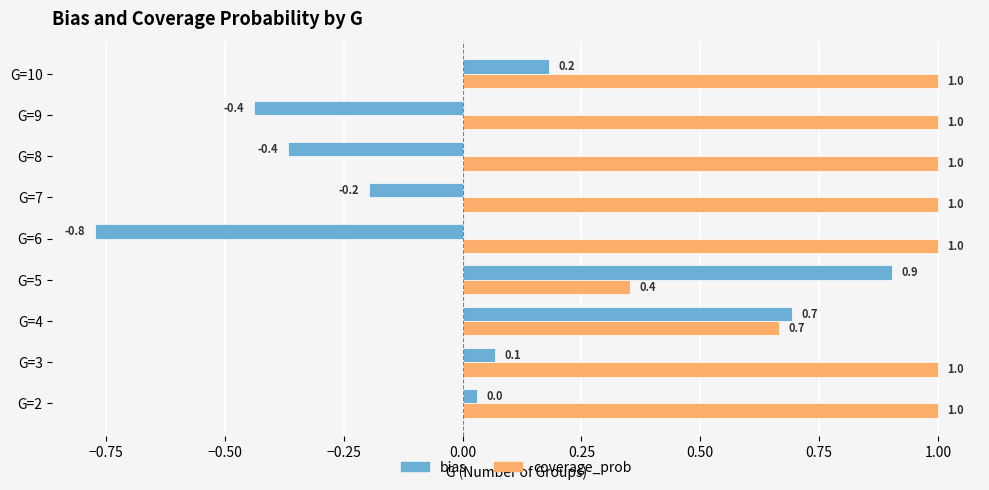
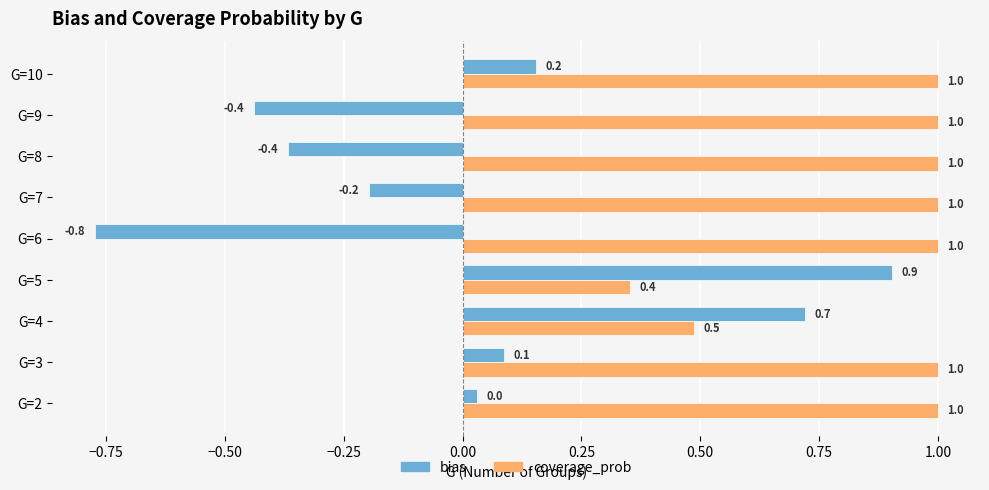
bias, G=10: 0.18 -> 0.15
bias, G=4: 0.69 -> 0.72
coverage_prob, G=4: 0.7 -> 0.5
bias, G=3: 0.07 -> 0.09
